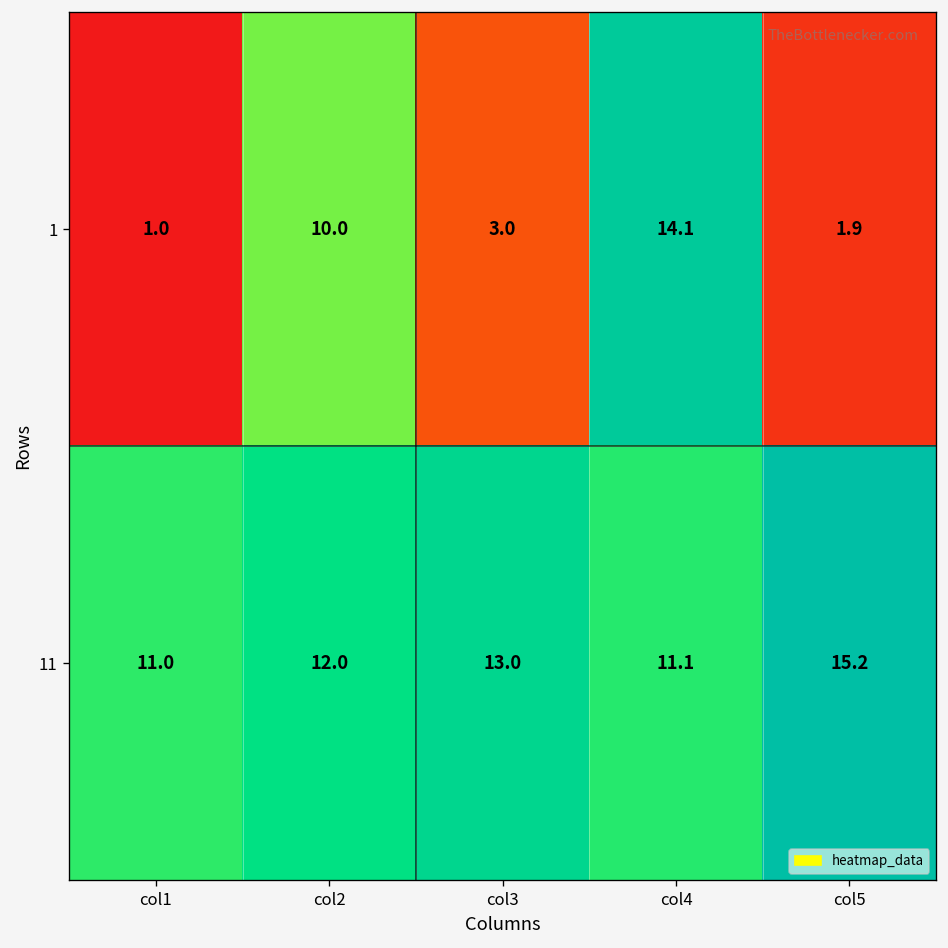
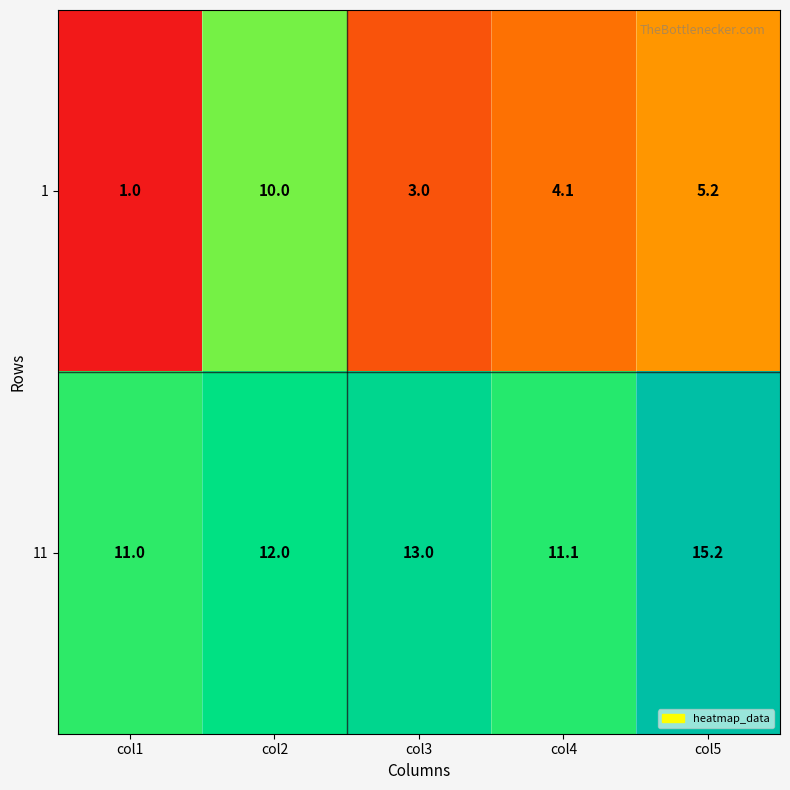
1, col4: 14.1 -> 4.1
1, col5: 1.9 -> 5.2
